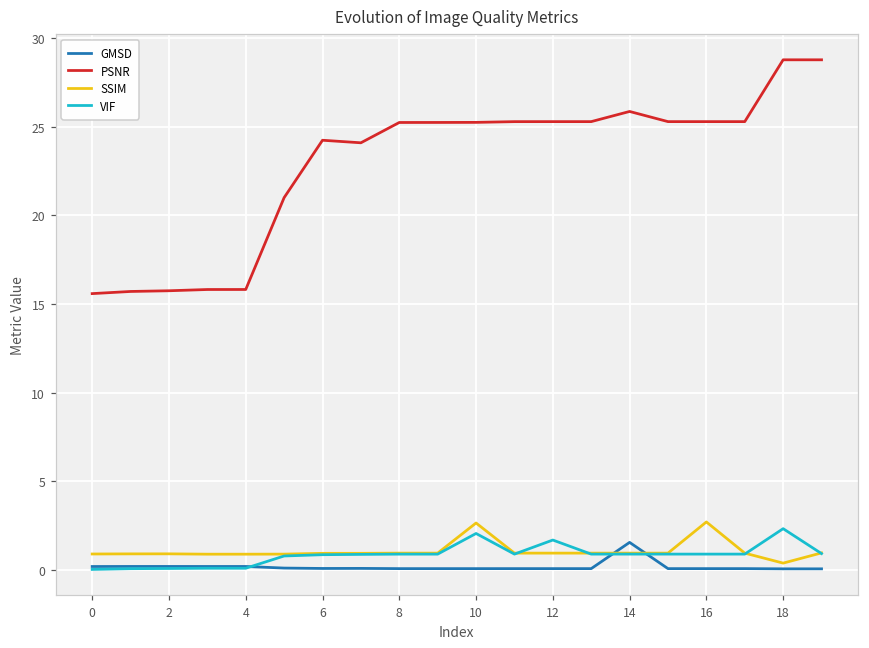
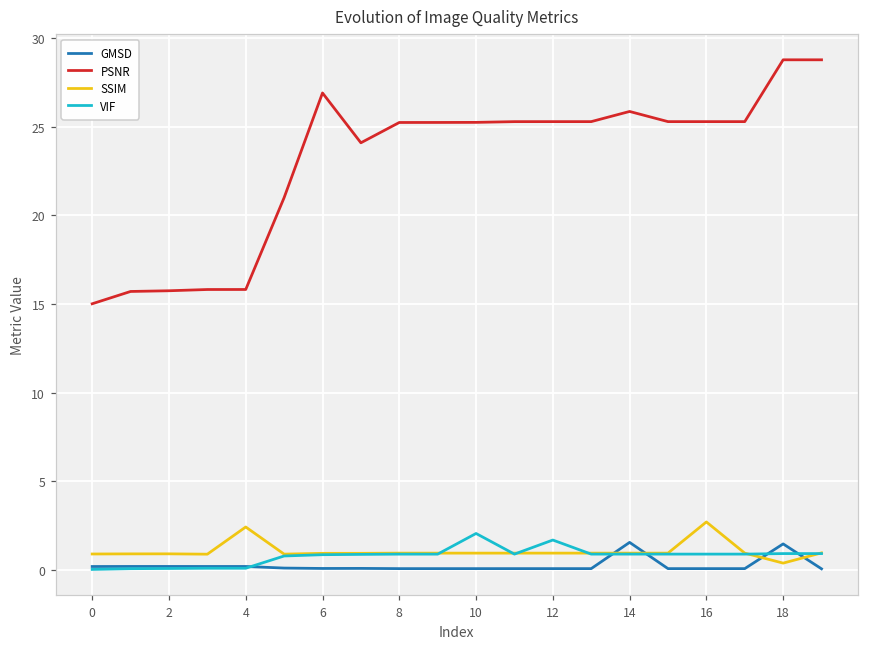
PSNR, 0: 15.6 -> 15.0
SSIM, 4: 0.9 -> 2.4
PSNR, 6: 24.2 -> 26.9
SSIM, 10: 2.7 -> 1.0
GMSD, 18: 0.1 -> 1.5
VIF, 18: 2.3 -> 0.9
